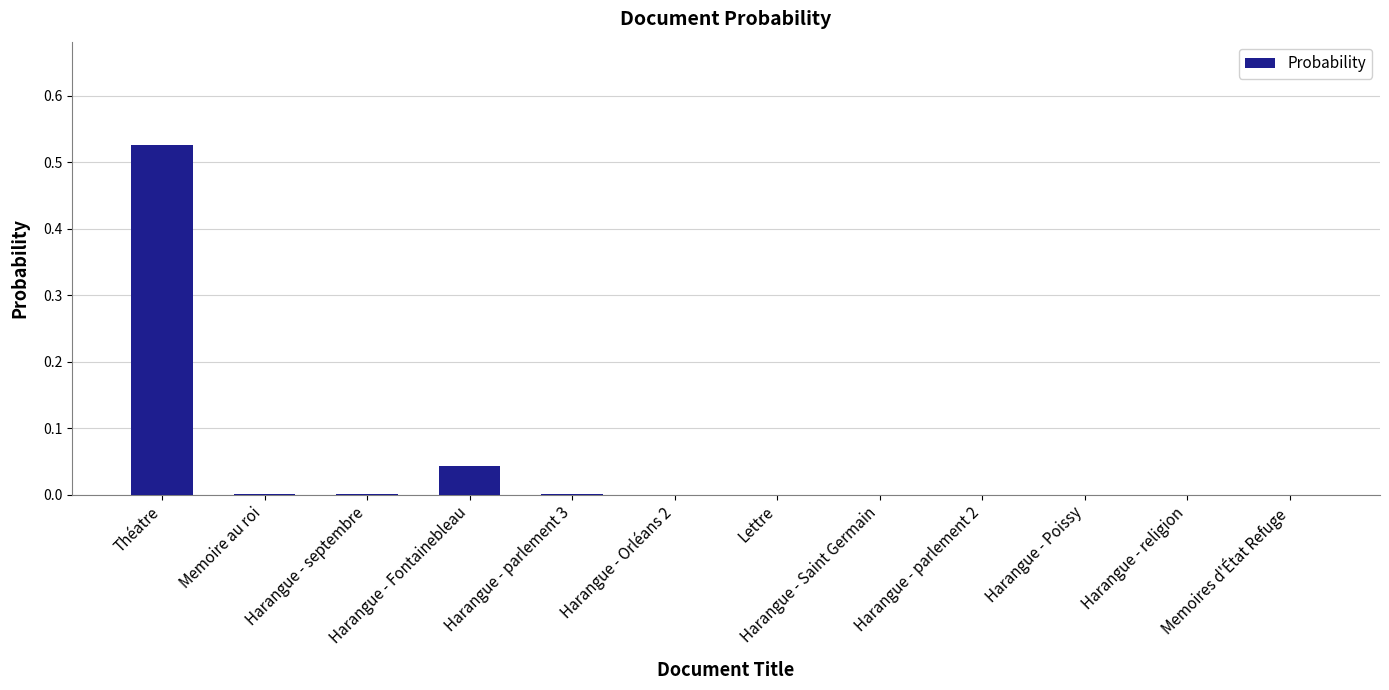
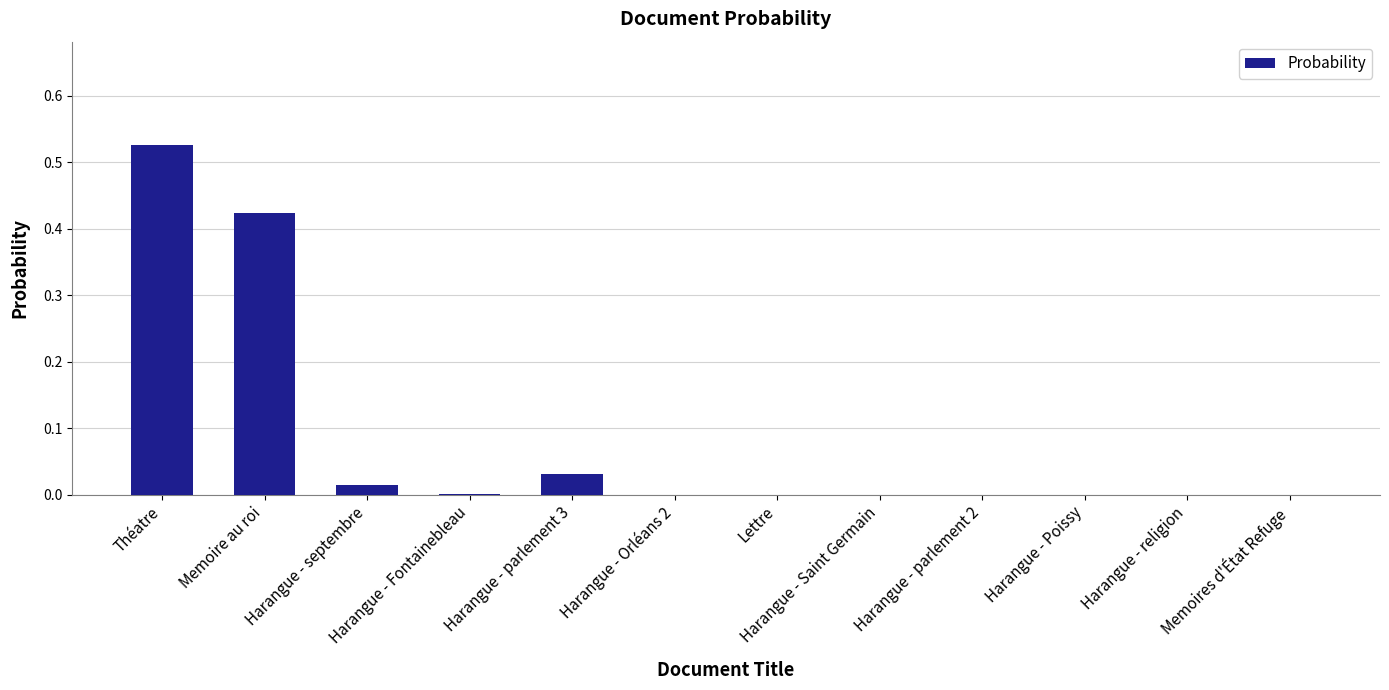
Memoire au roi: 0.00 -> 0.42
Harangue - septembre: 0.00 -> 0.01
Harangue - Fontainebleau: 0.04 -> 0.00
Harangue - parlement 3: 0.00 -> 0.03
